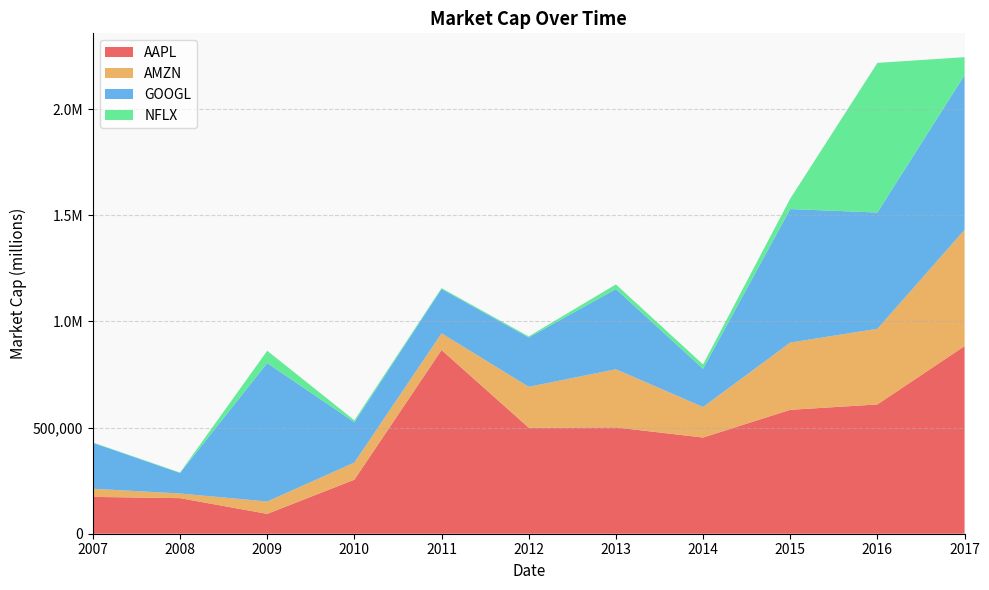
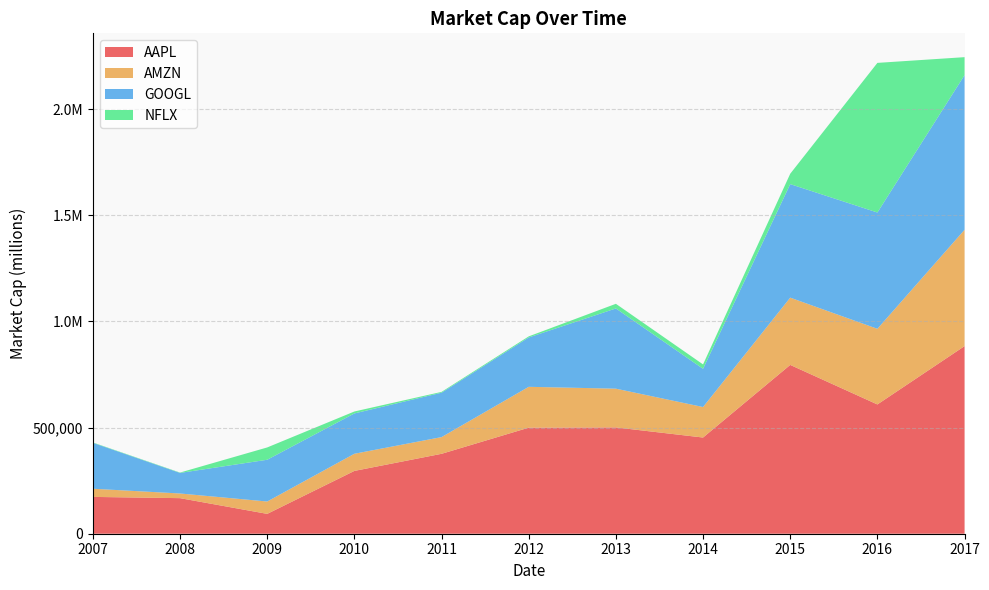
GOOGL, 2009: 650,000 -> 200,000
AAPL, 2010: 250,000 -> 300,000
AAPL, 2011: 870,000 -> 380,000
AMZN, 2013: 270,000 -> 180,000
AAPL, 2015: 580,000 -> 800,000
GOOGL, 2015: 630,000 -> 530,000
